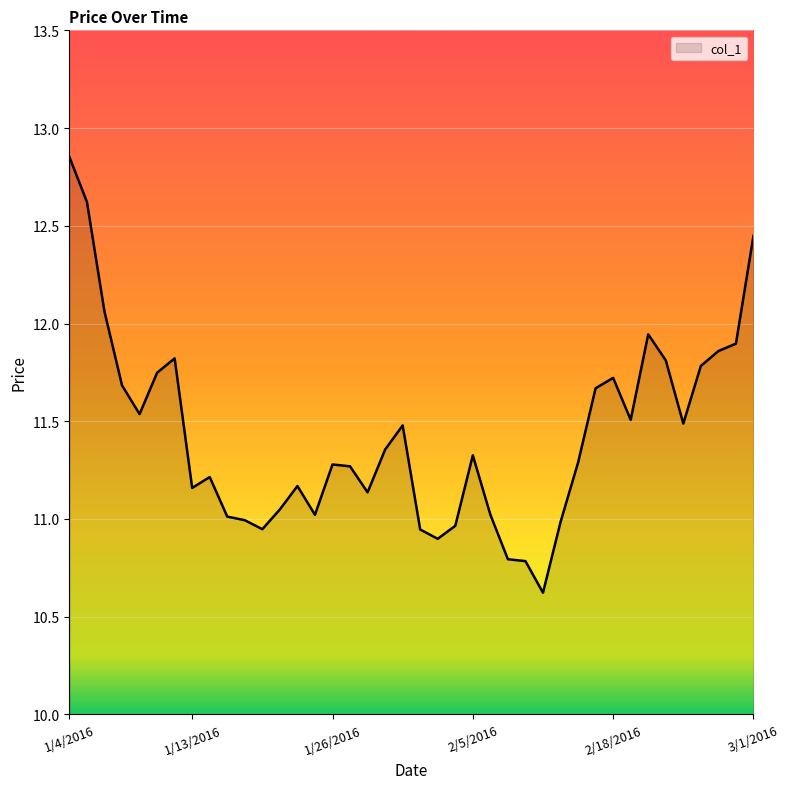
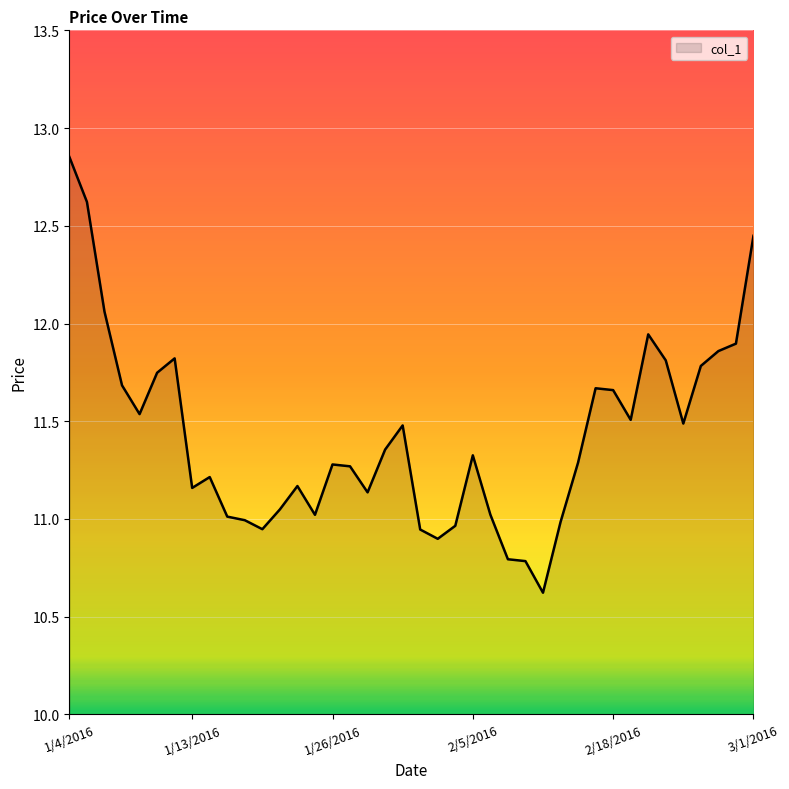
2/18/2016: 11.72 -> 11.66
